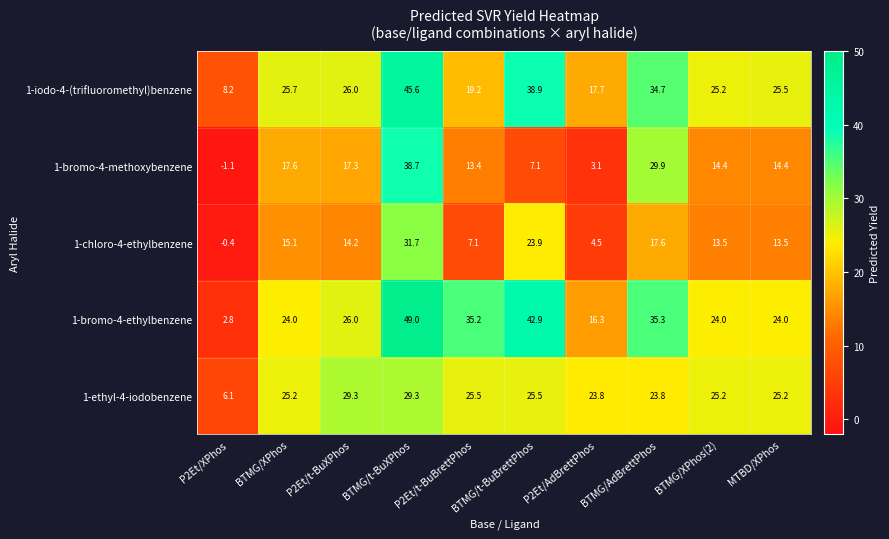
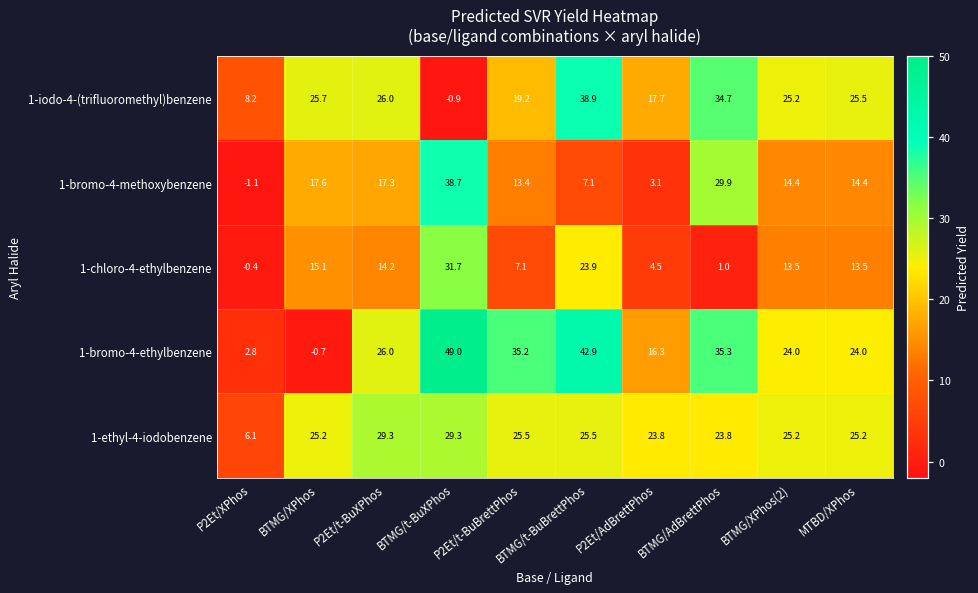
1-iodo-4-(trifluoromethyl)benzene, BTMG/t-BuXPhos: 45.6 -> -0.9
1-chloro-4-ethylbenzene, BTMG/AdBrettPhos: 17.6 -> 1.0
1-bromo-4-ethylbenzene, BTMG/XPhos: 24.0 -> -0.7
